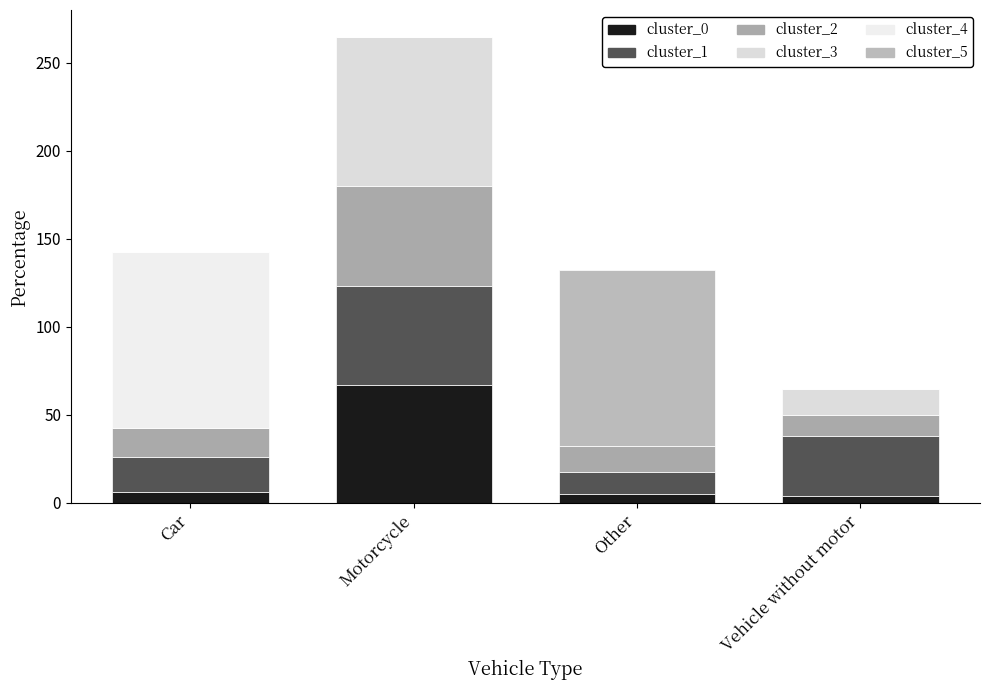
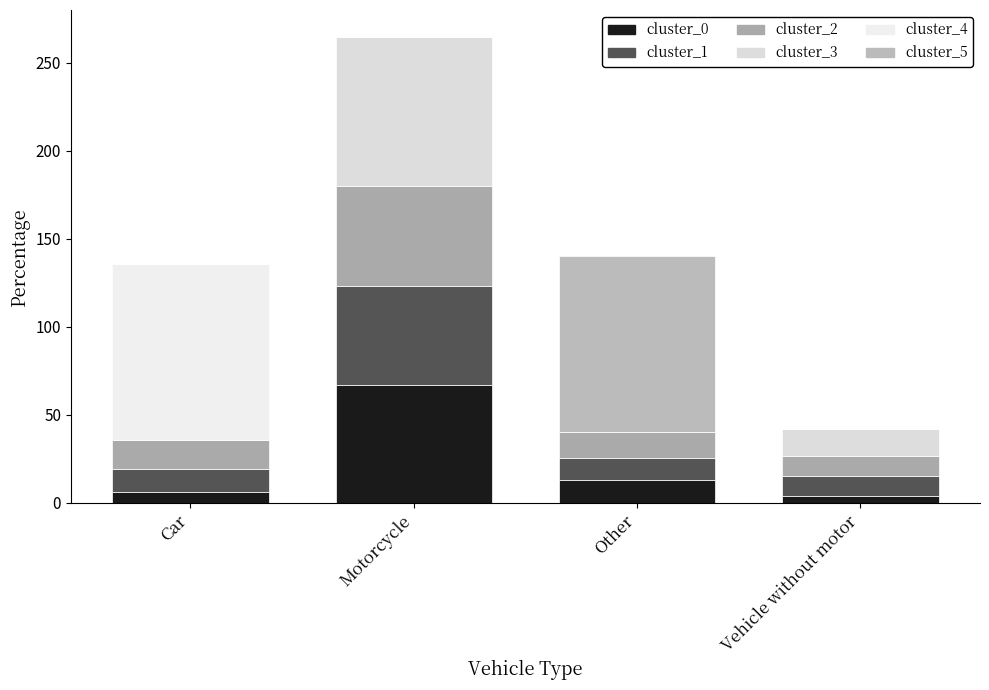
cluster_1, Car: 20 -> 13
cluster_0, Other: 5 -> 13
cluster_1, Vehicle without motor: 34 -> 11
